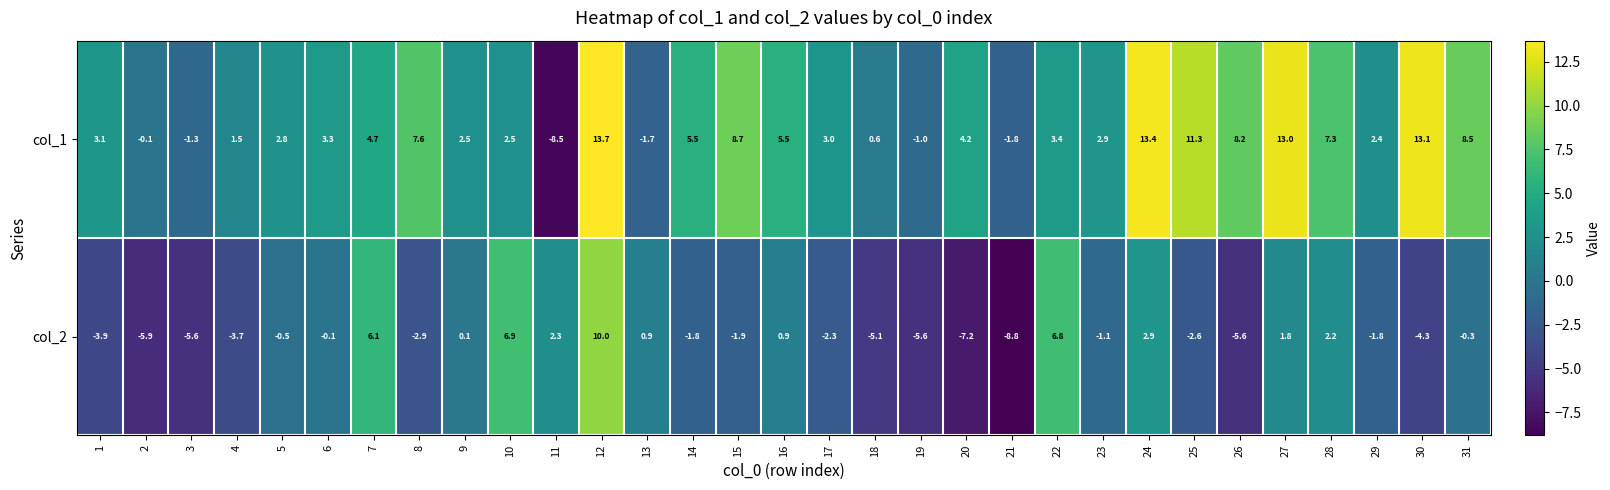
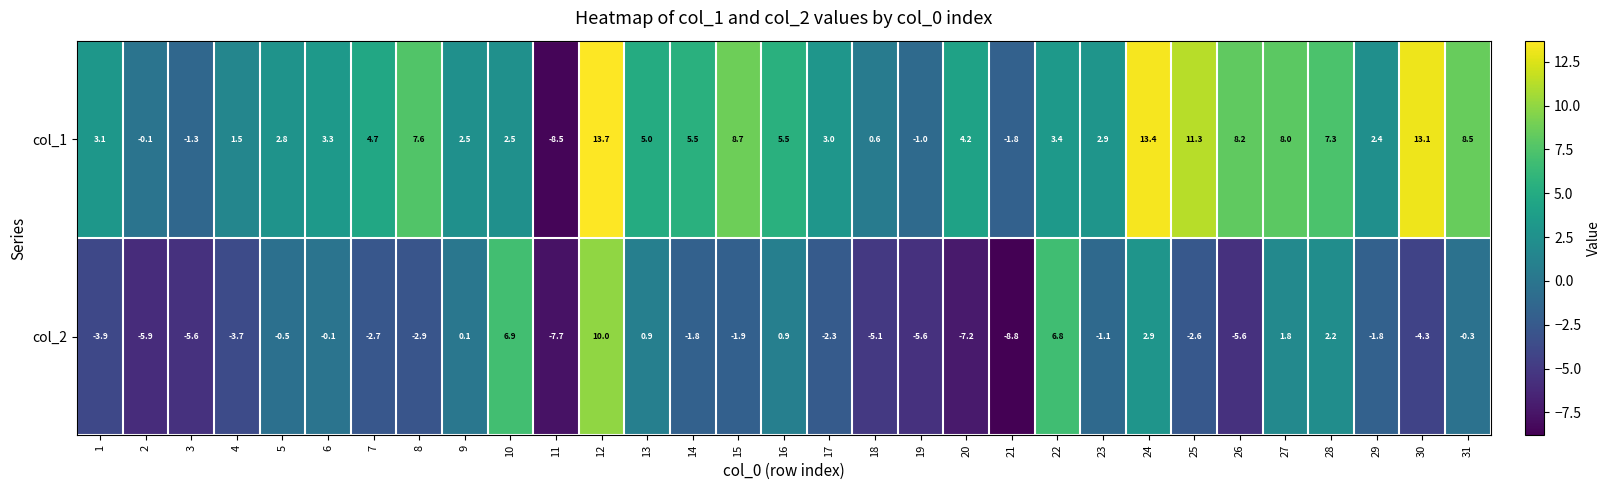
col_1, 13: -1.7 -> 5.0
col_1, 27: 13.0 -> 8.0
col_2, 7: 6.1 -> -2.7
col_2, 11: 2.3 -> -7.7
